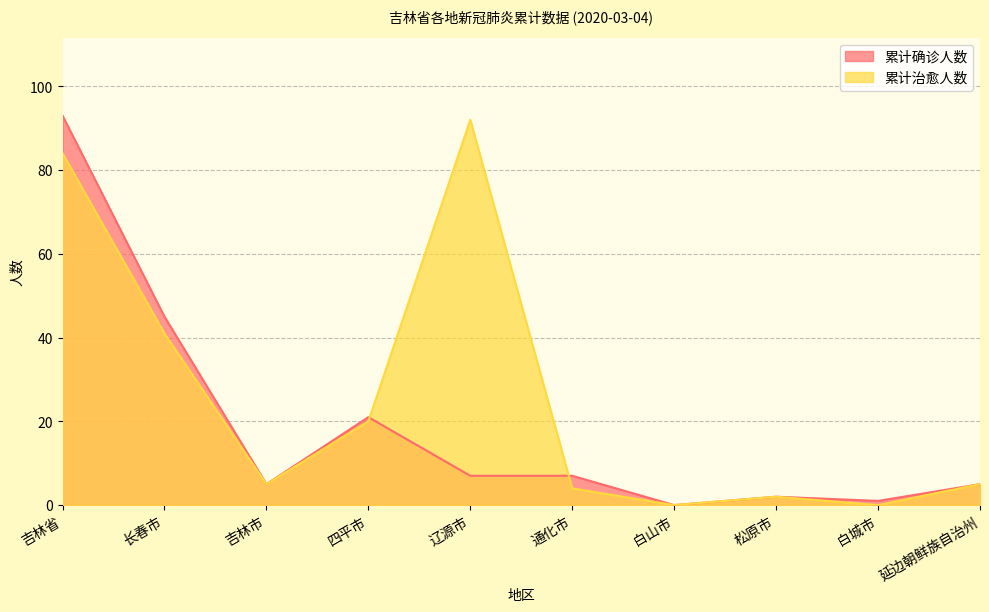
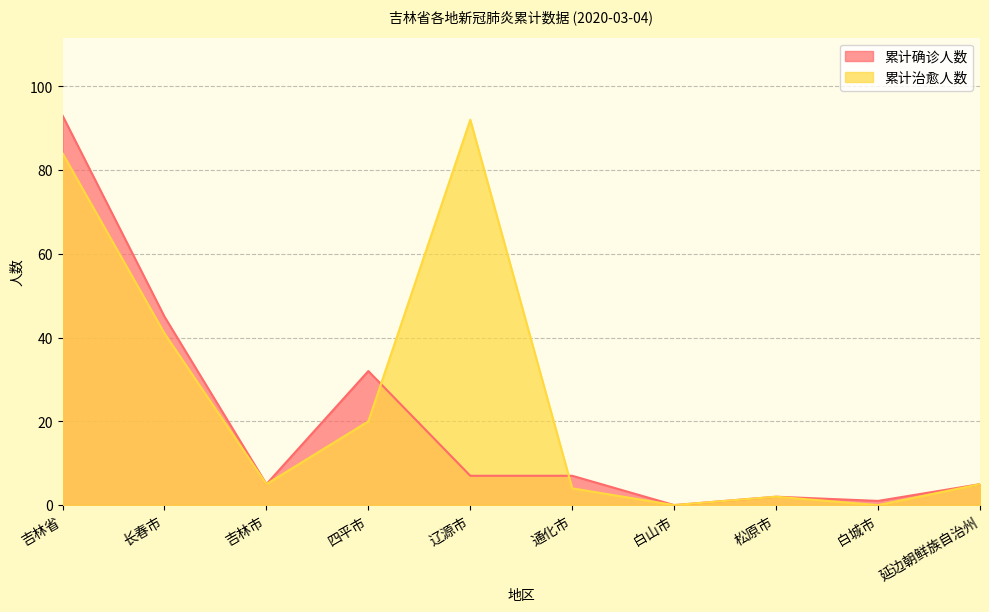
累计确诊人数, 四平市: 21 -> 32
